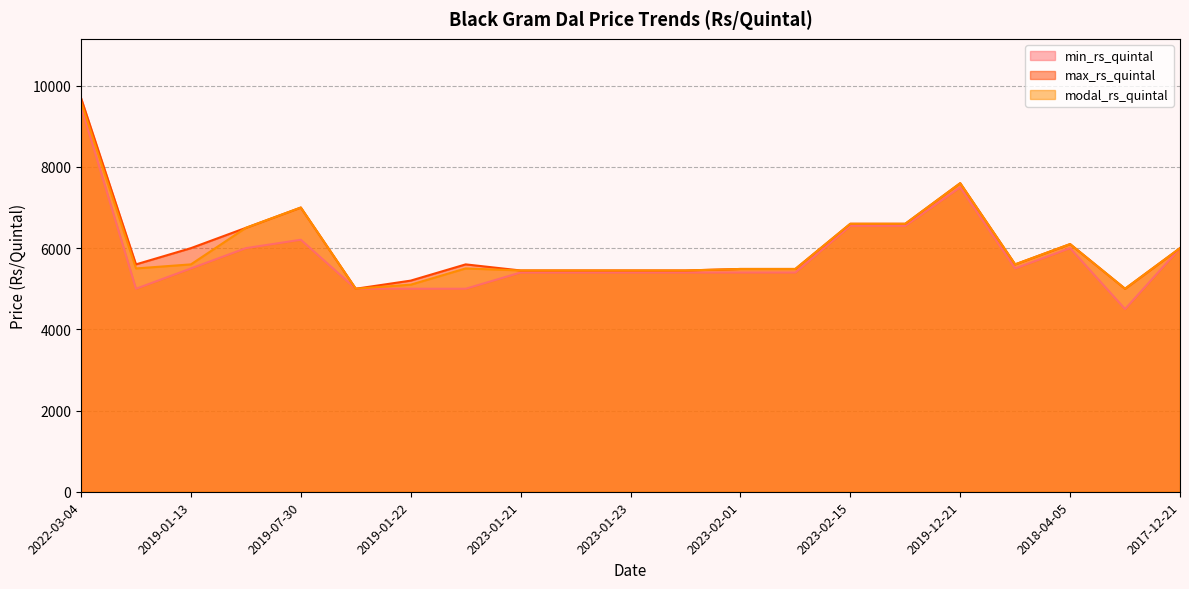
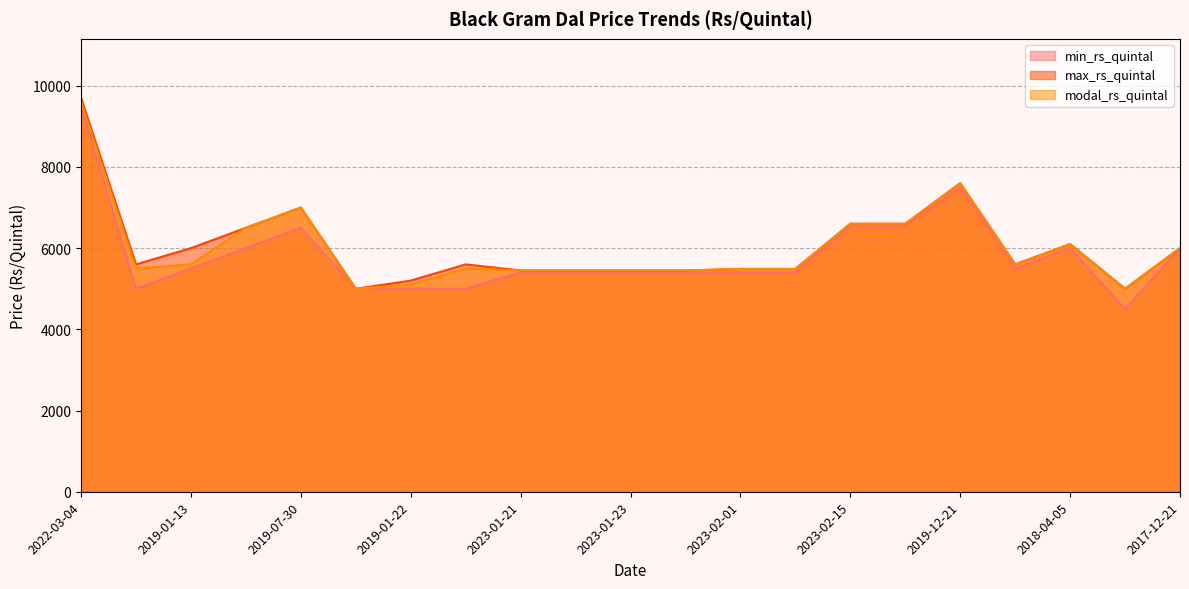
min_rs_quintal, 2019-07-30: 6200 -> 6500
